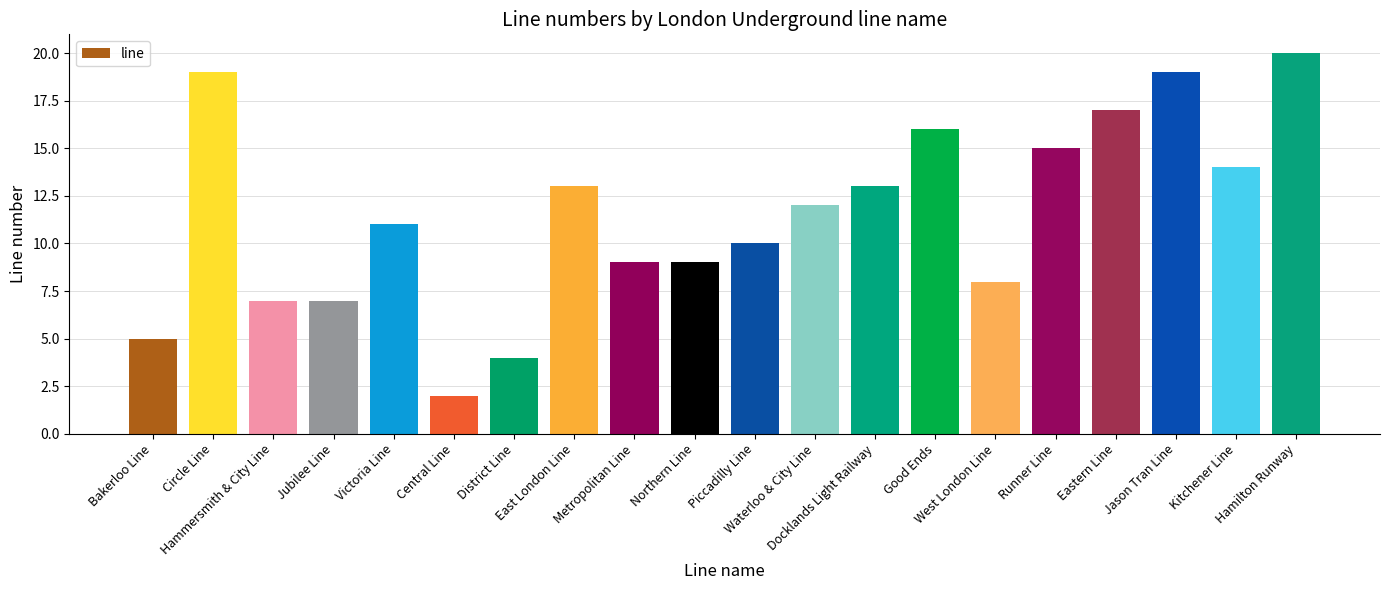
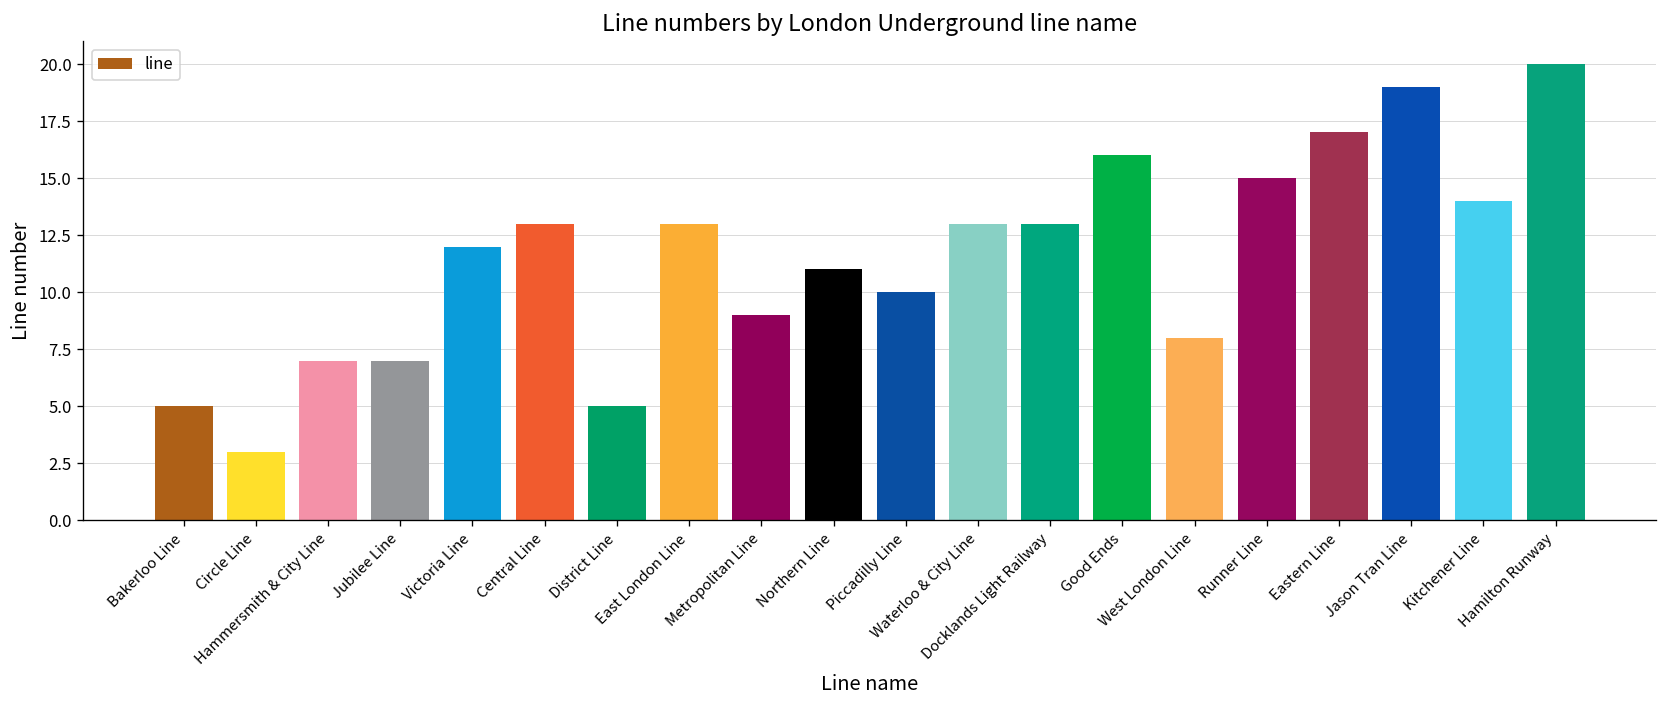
Circle Line: 19 -> 3
Victoria Line: 11 -> 12
Central Line: 2 -> 13
District Line: 4 -> 5
Northern Line: 9 -> 11
Waterloo & City Line: 12 -> 13
